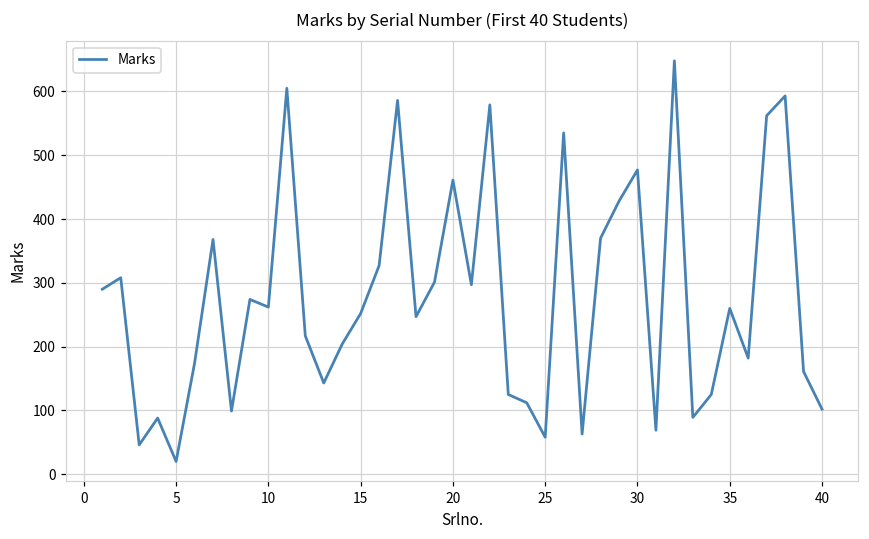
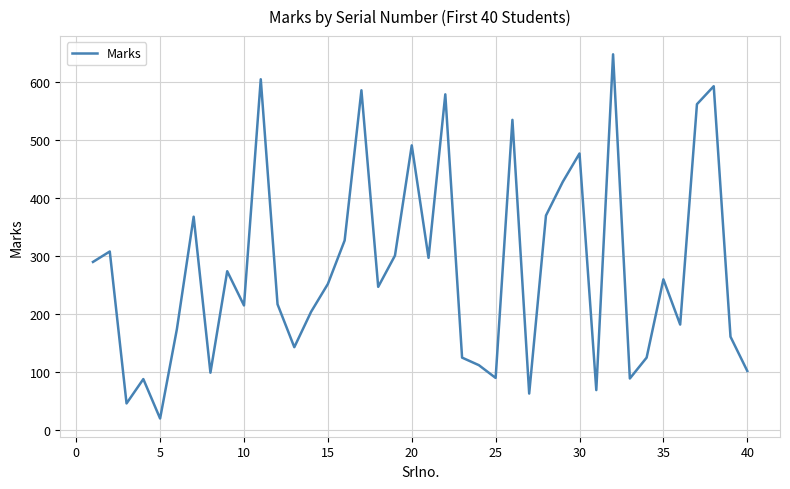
10: 260 -> 220
20: 460 -> 490
25: 60 -> 90
